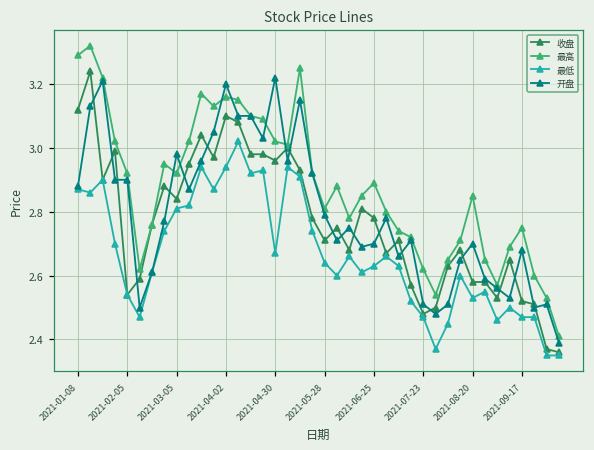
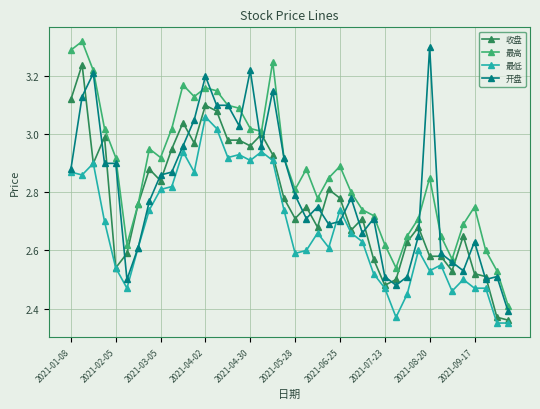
开盘, 2021-03-05: 2.98 -> 2.86
最低, 2021-04-02: 2.94 -> 3.06
最低, 2021-04-30: 2.67 -> 2.91
最低, 2021-05-28: 2.64 -> 2.59
最低, 2021-06-25: 2.63 -> 2.74
开盘, 2021-08-20: 2.7 -> 3.3
开盘, 2021-09-17: 2.68 -> 2.63
